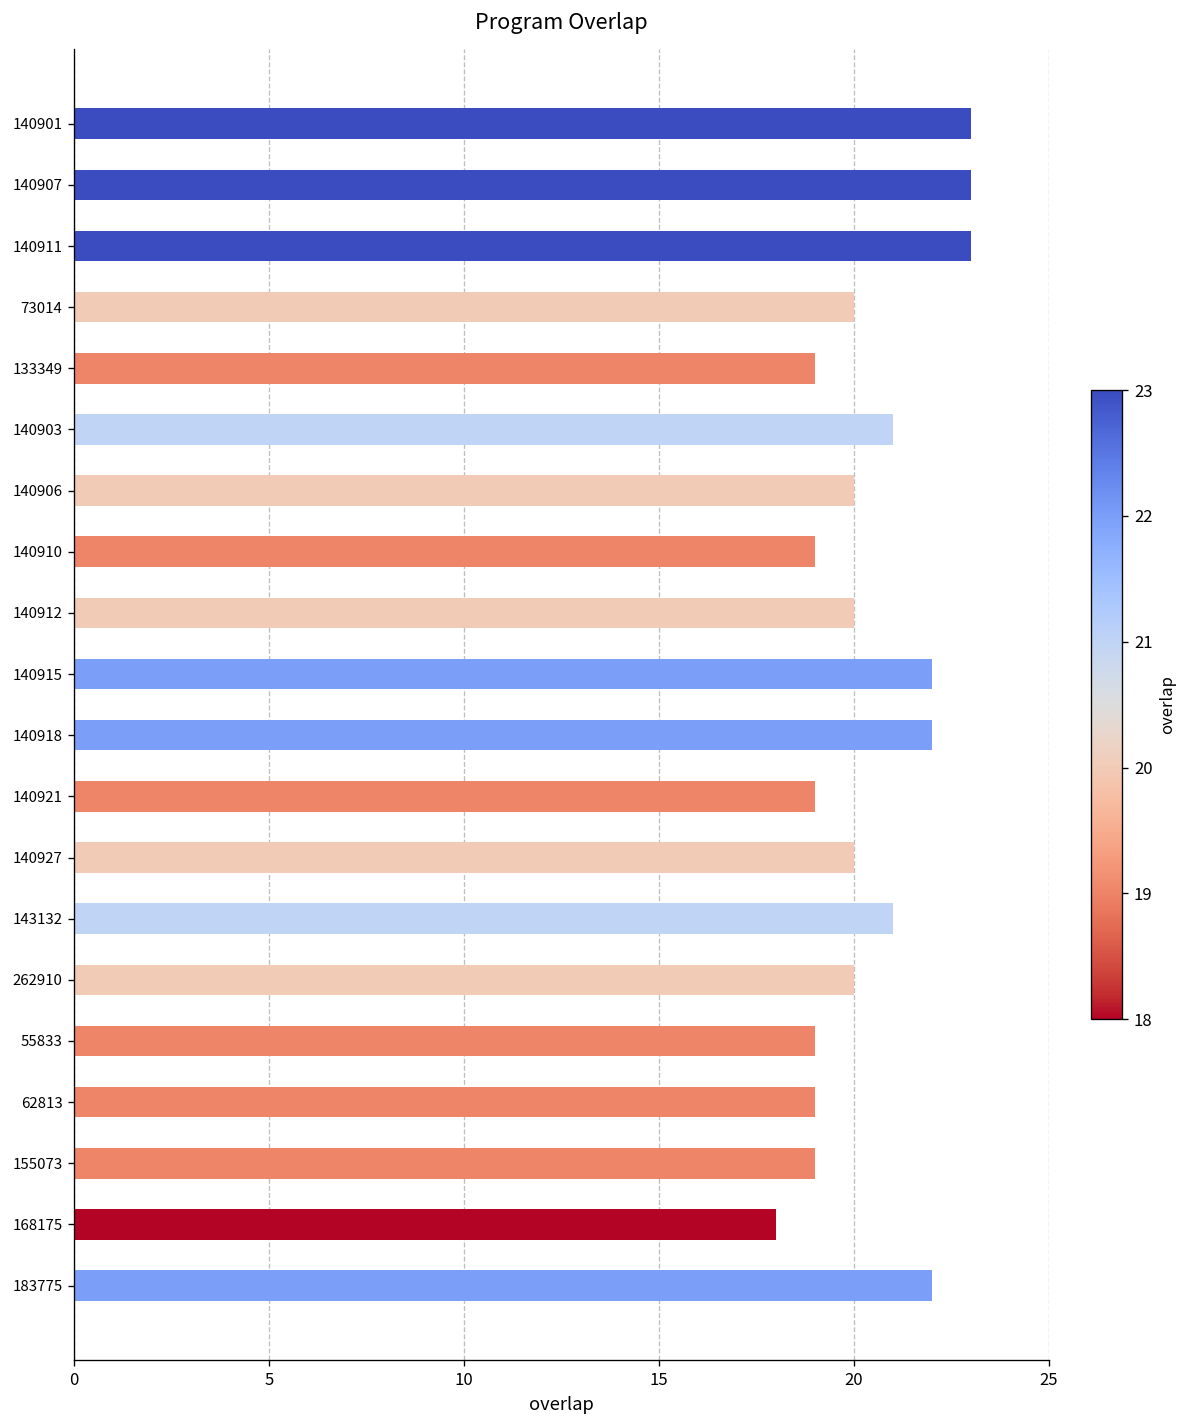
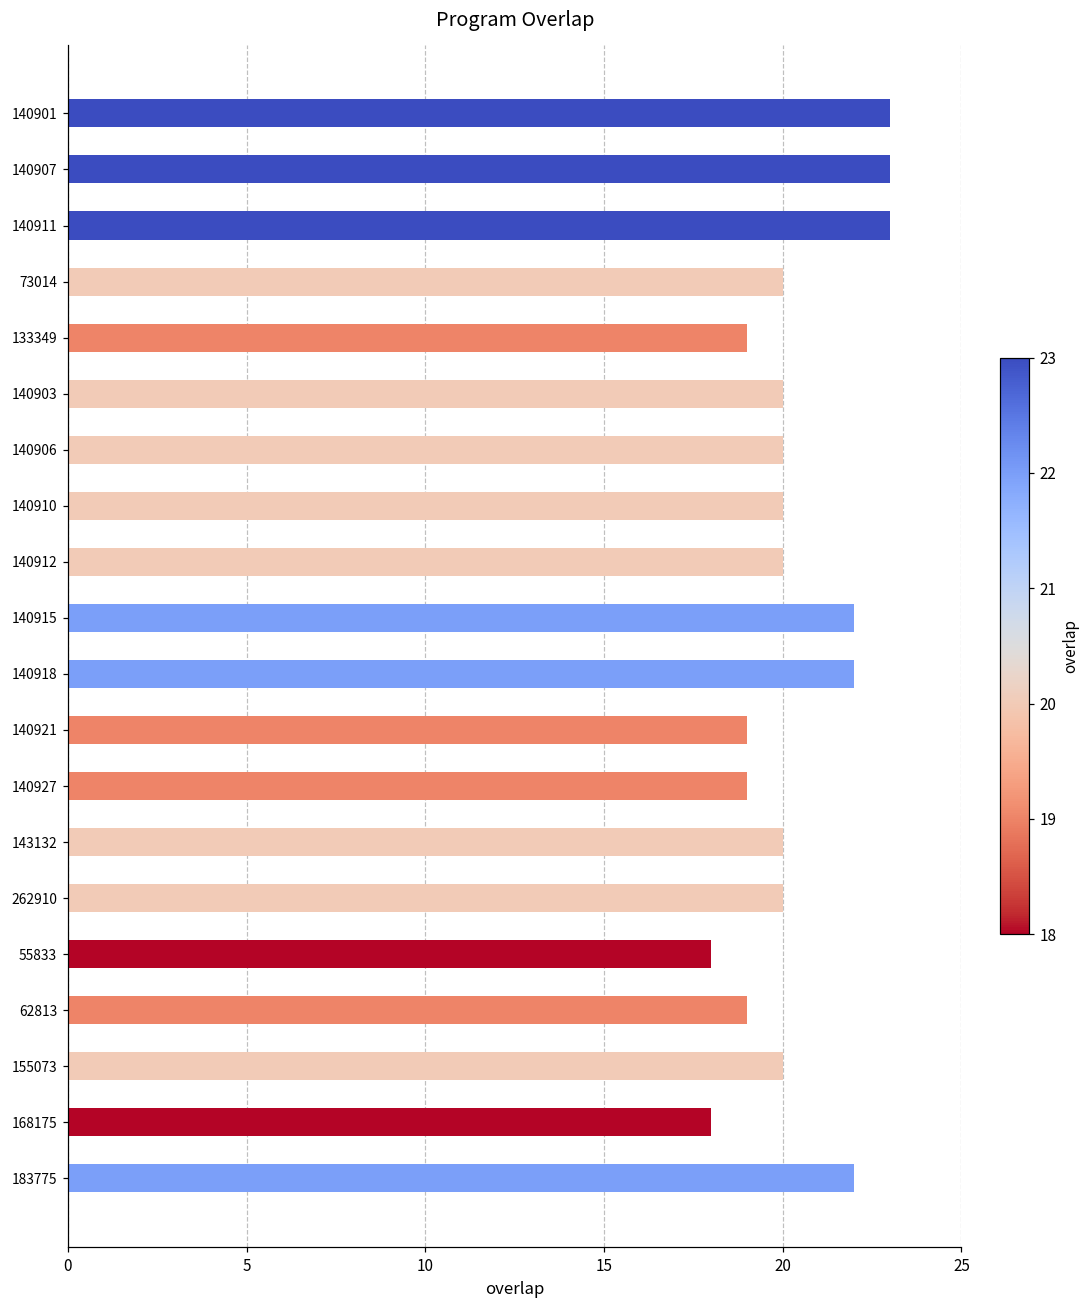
140903: 21 -> 20
140910: 19 -> 20
140927: 20 -> 19
143132: 21 -> 20
55833: 19 -> 18
155073: 19 -> 20
